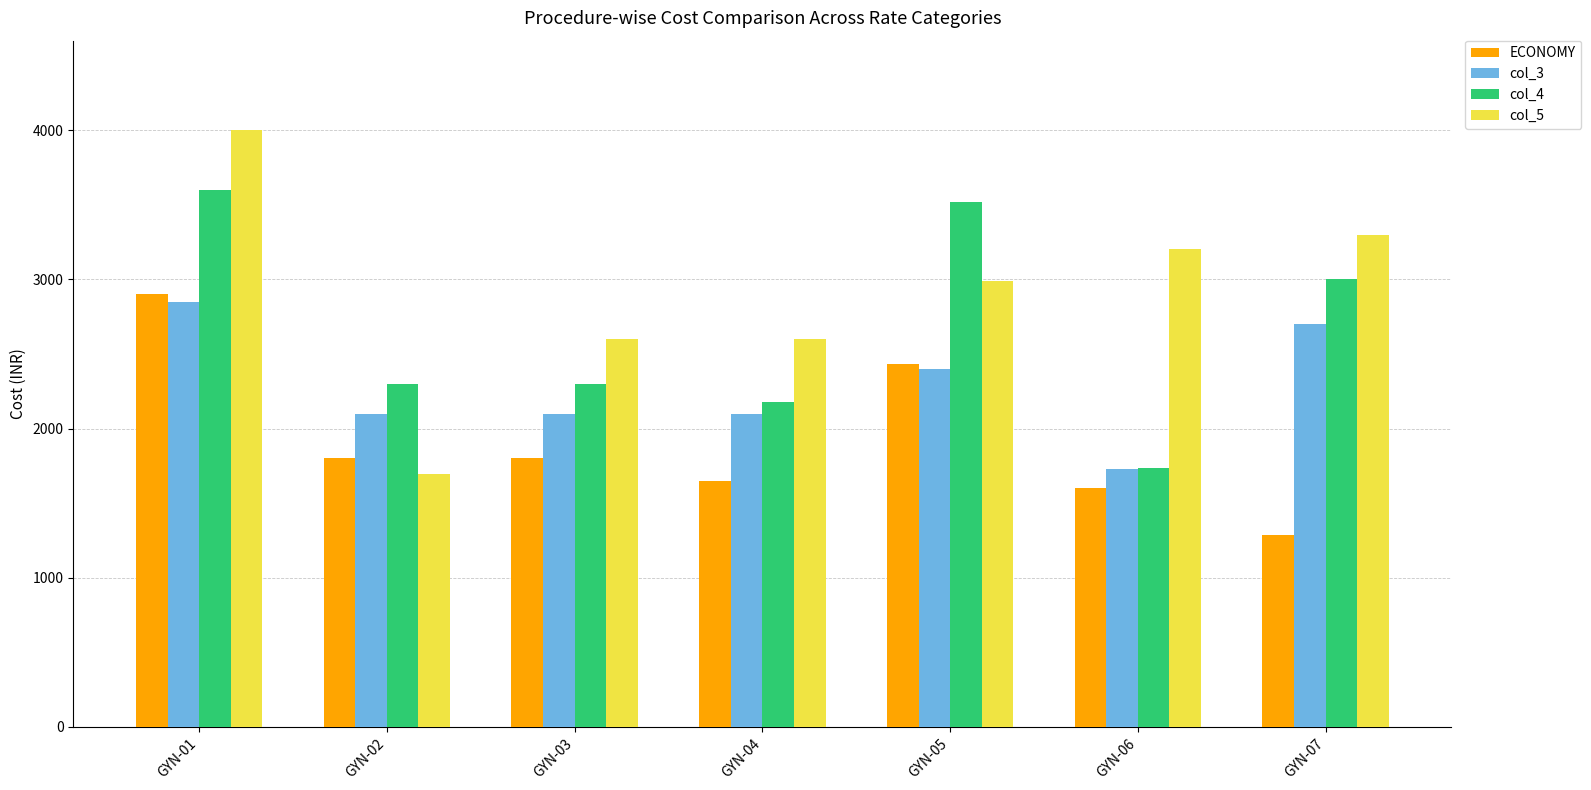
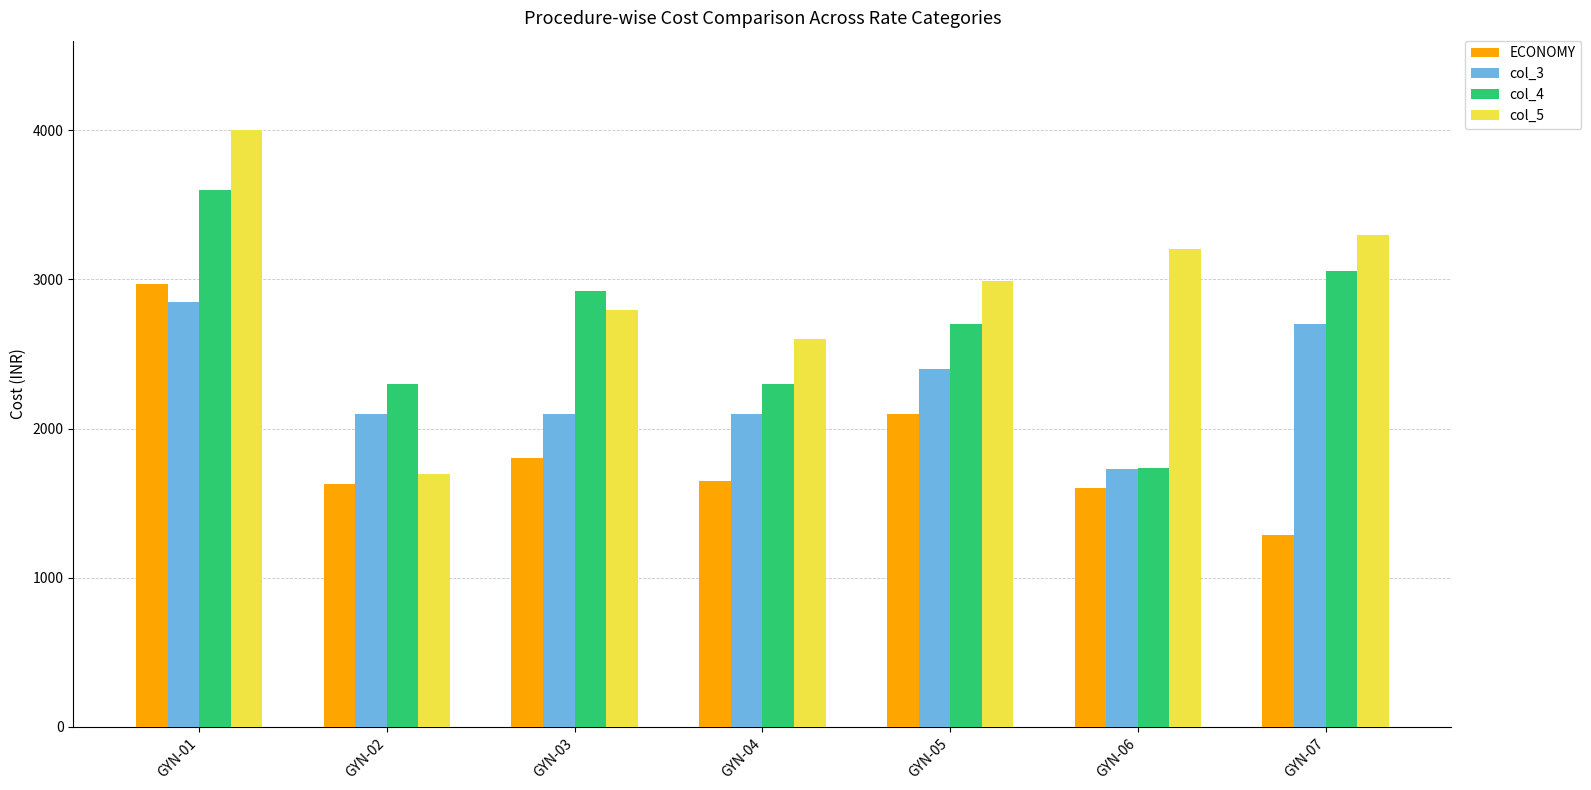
ECONOMY, GYN-01: 2900 -> 2970
ECONOMY, GYN-02: 1800 -> 1630
col_4, GYN-03: 2300 -> 2920
col_5, GYN-03: 2600 -> 2800
col_4, GYN-04: 2180 -> 2300
ECONOMY, GYN-05: 2430 -> 2100
col_4, GYN-05: 3520 -> 2700
col_4, GYN-07: 3000 -> 3060
